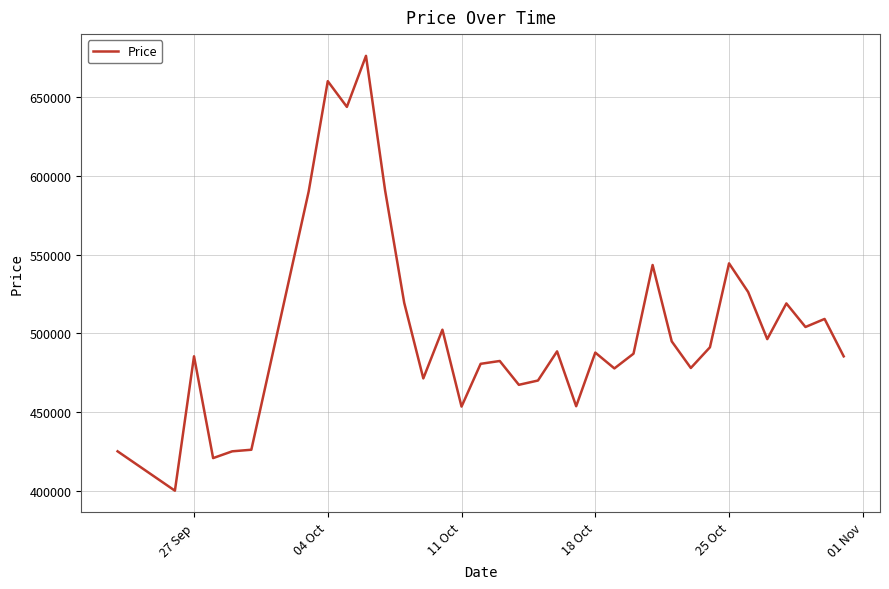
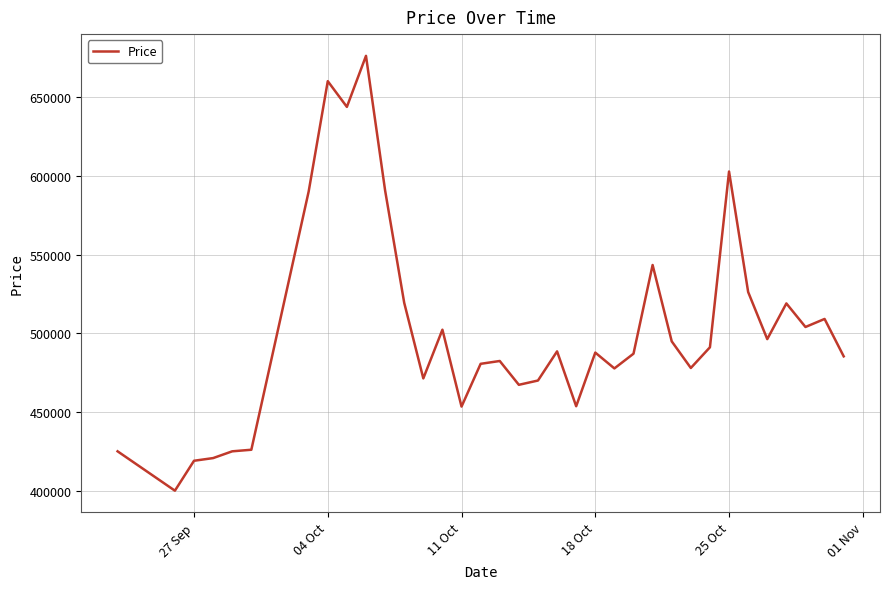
27 Sep: 485000 -> 419000
25 Oct: 544000 -> 603000
